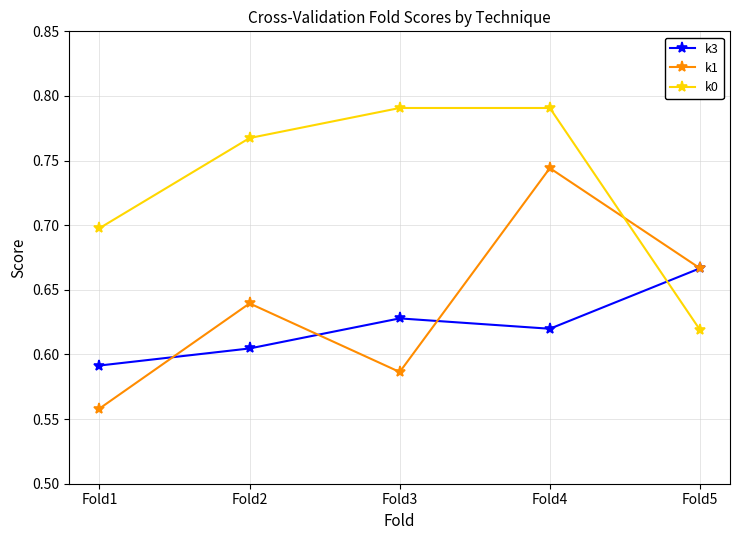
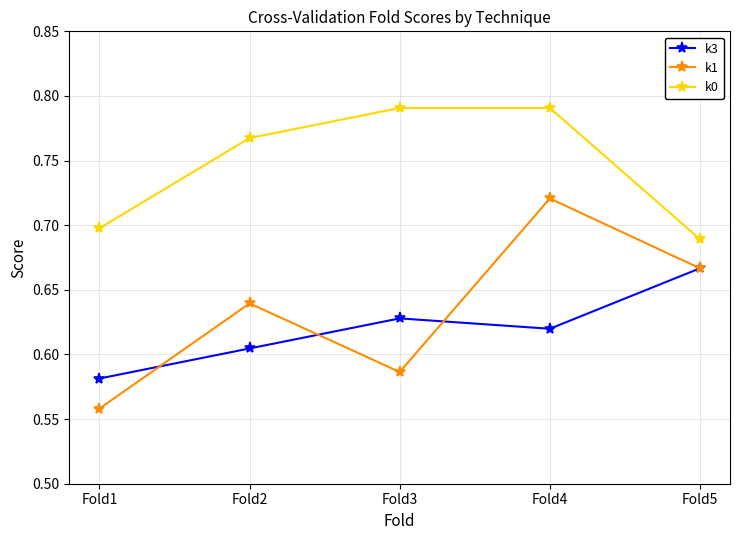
k3, Fold1: 0.591 -> 0.581
k1, Fold4: 0.744 -> 0.721
k0, Fold5: 0.619 -> 0.689
